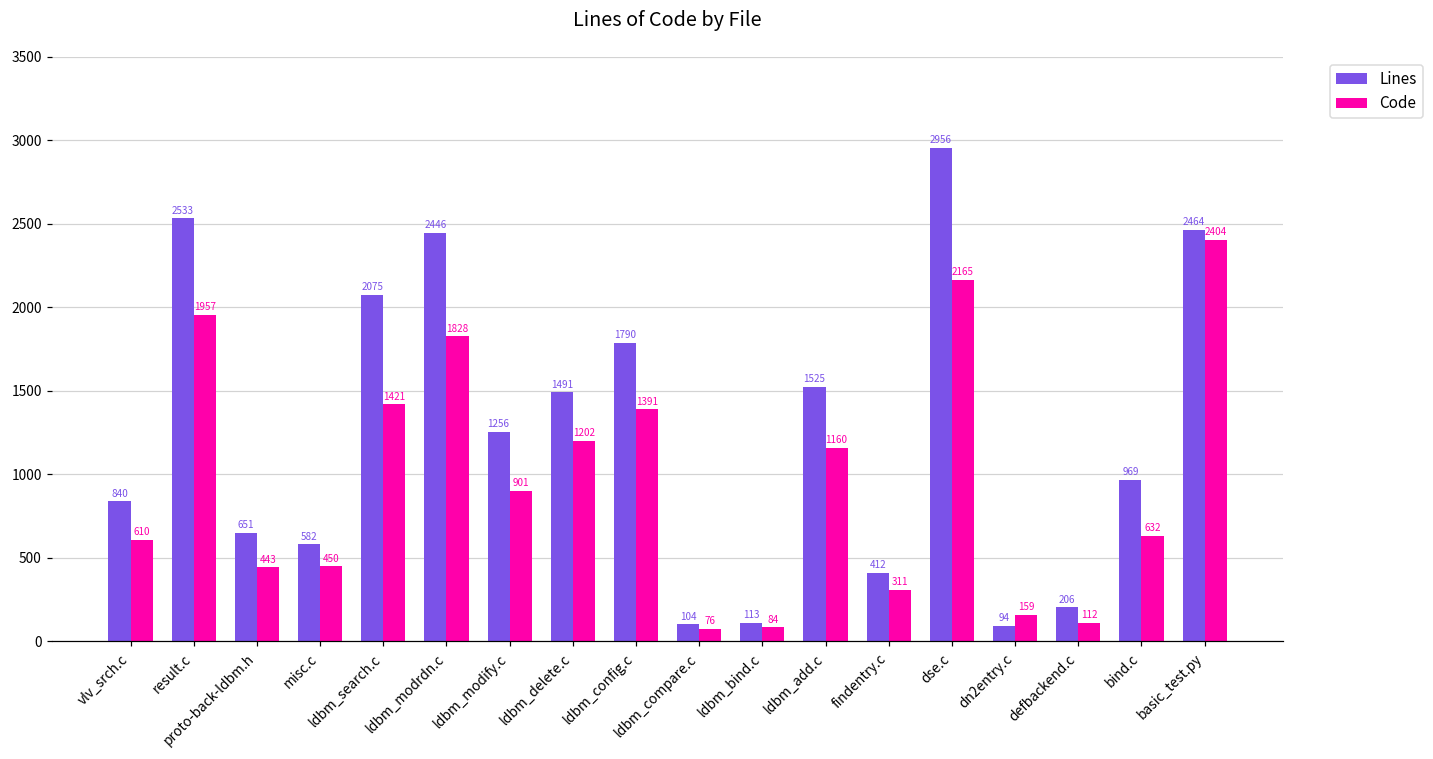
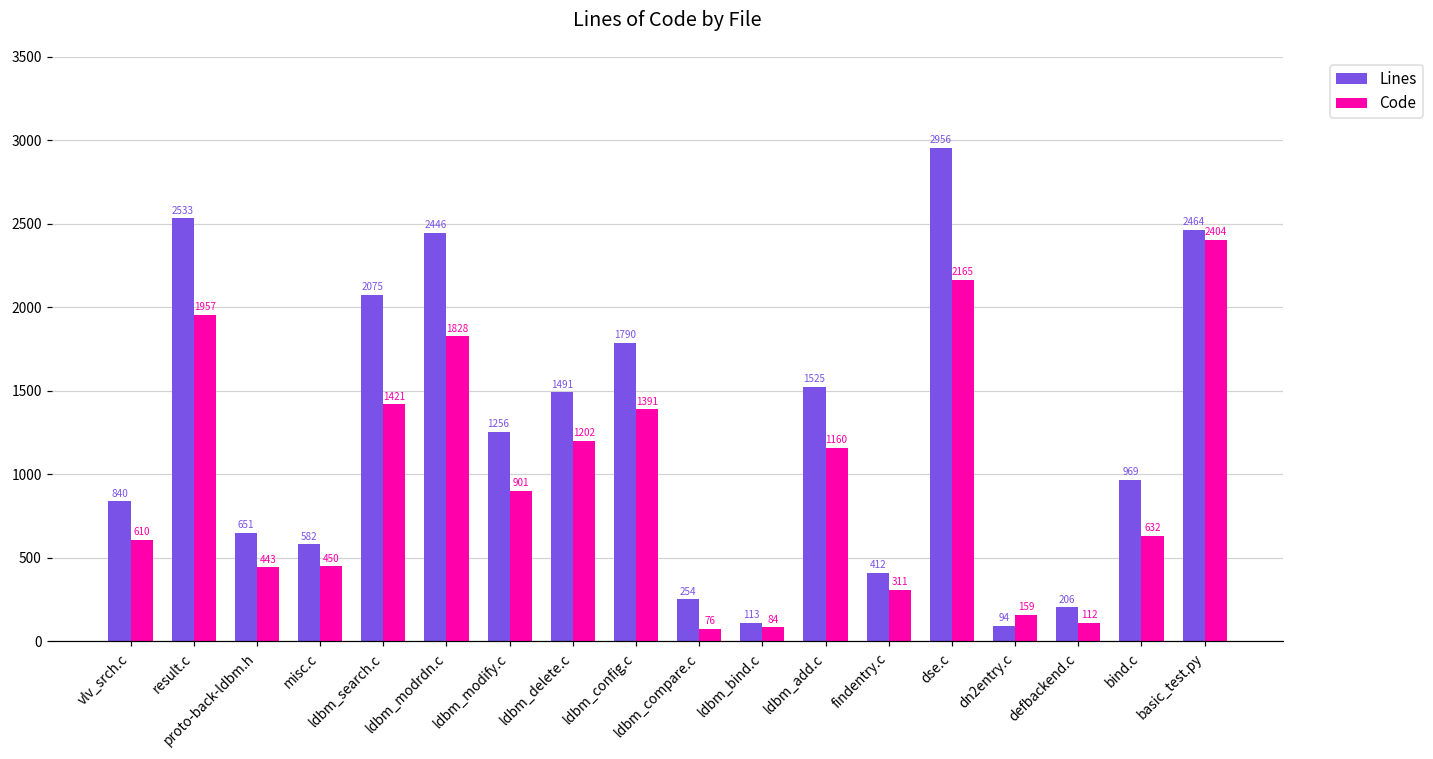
Lines, ldbm_compare.c: 104 -> 254
